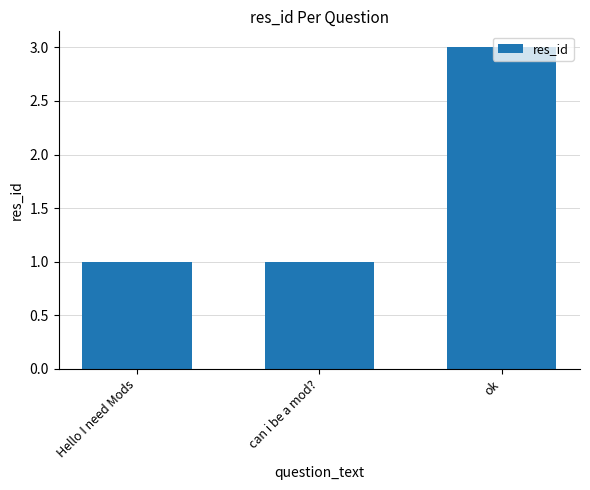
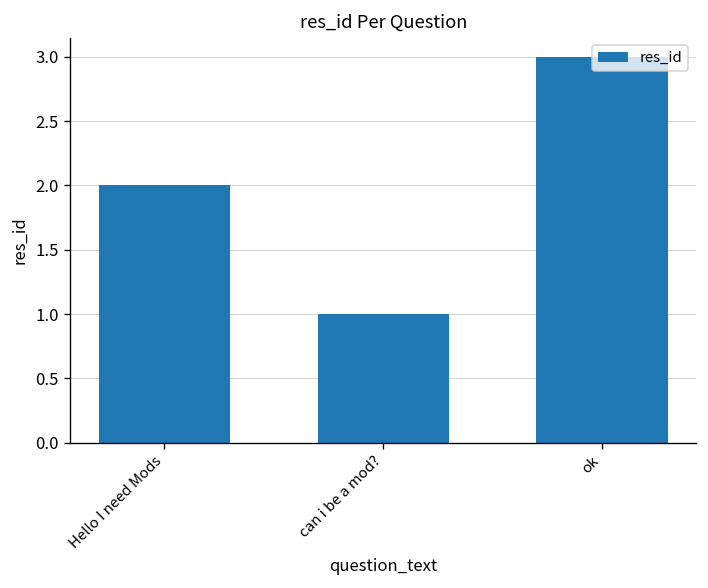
Hello I need Mods: 1 -> 2
